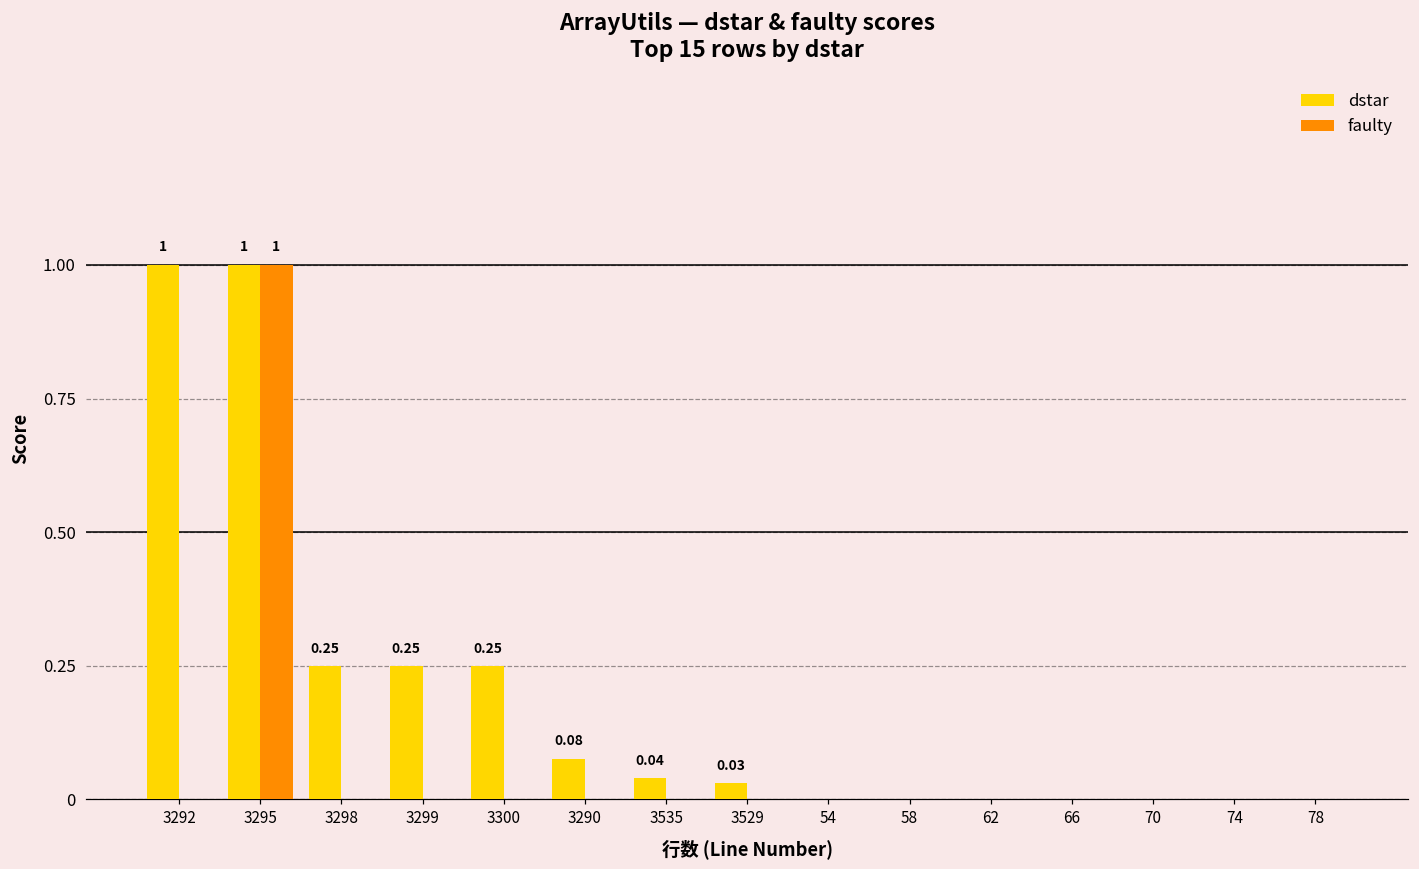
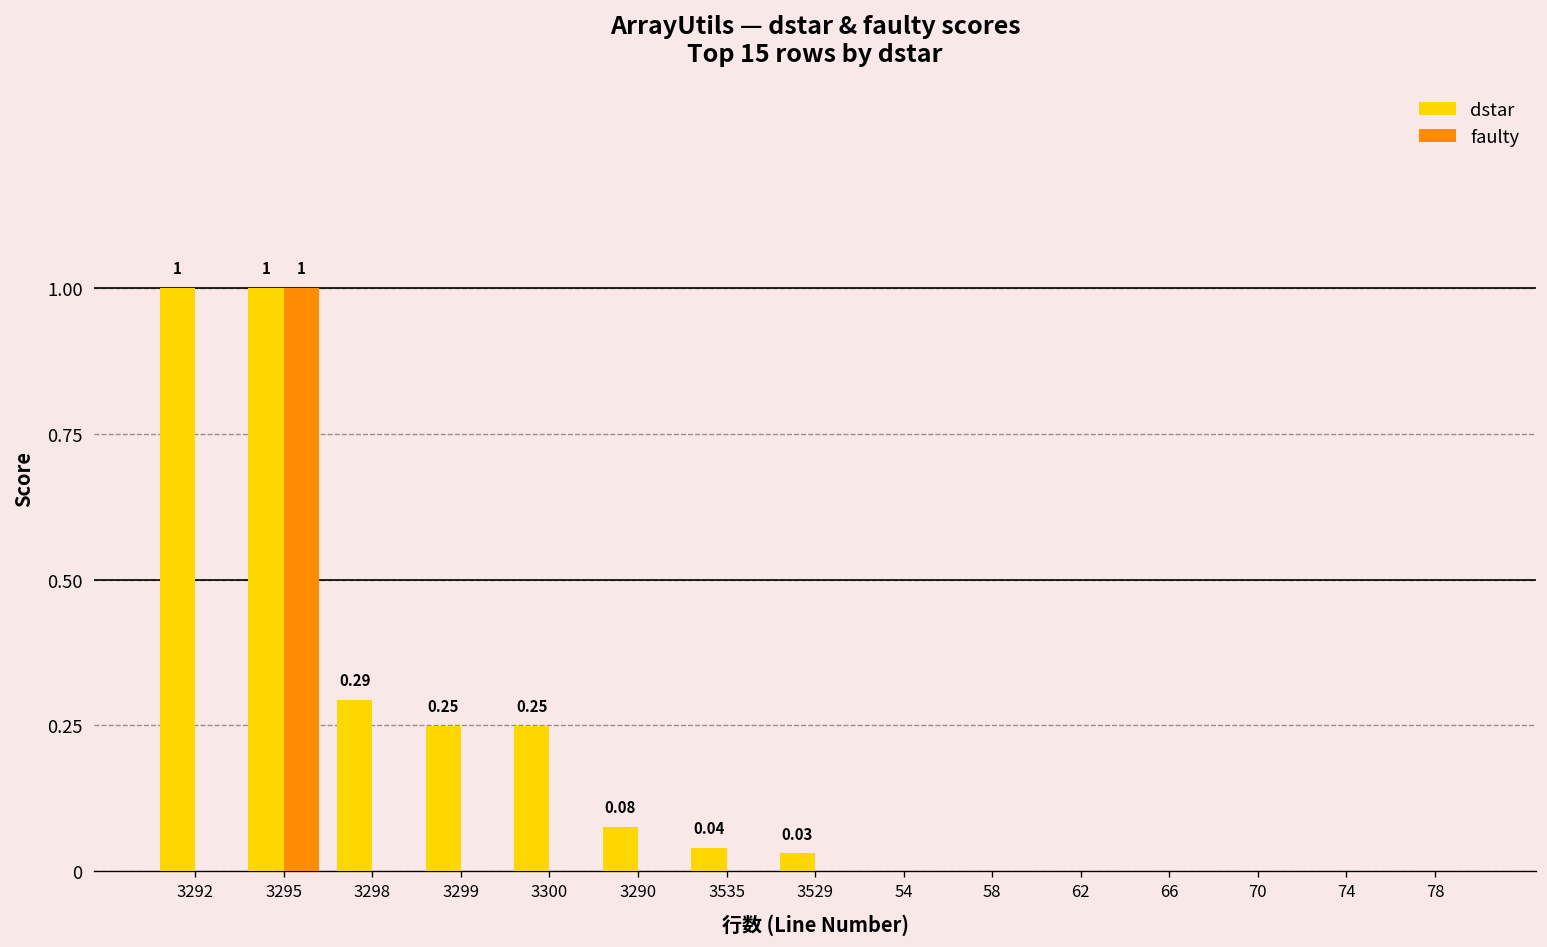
dstar, 3298: 0.25 -> 0.29
